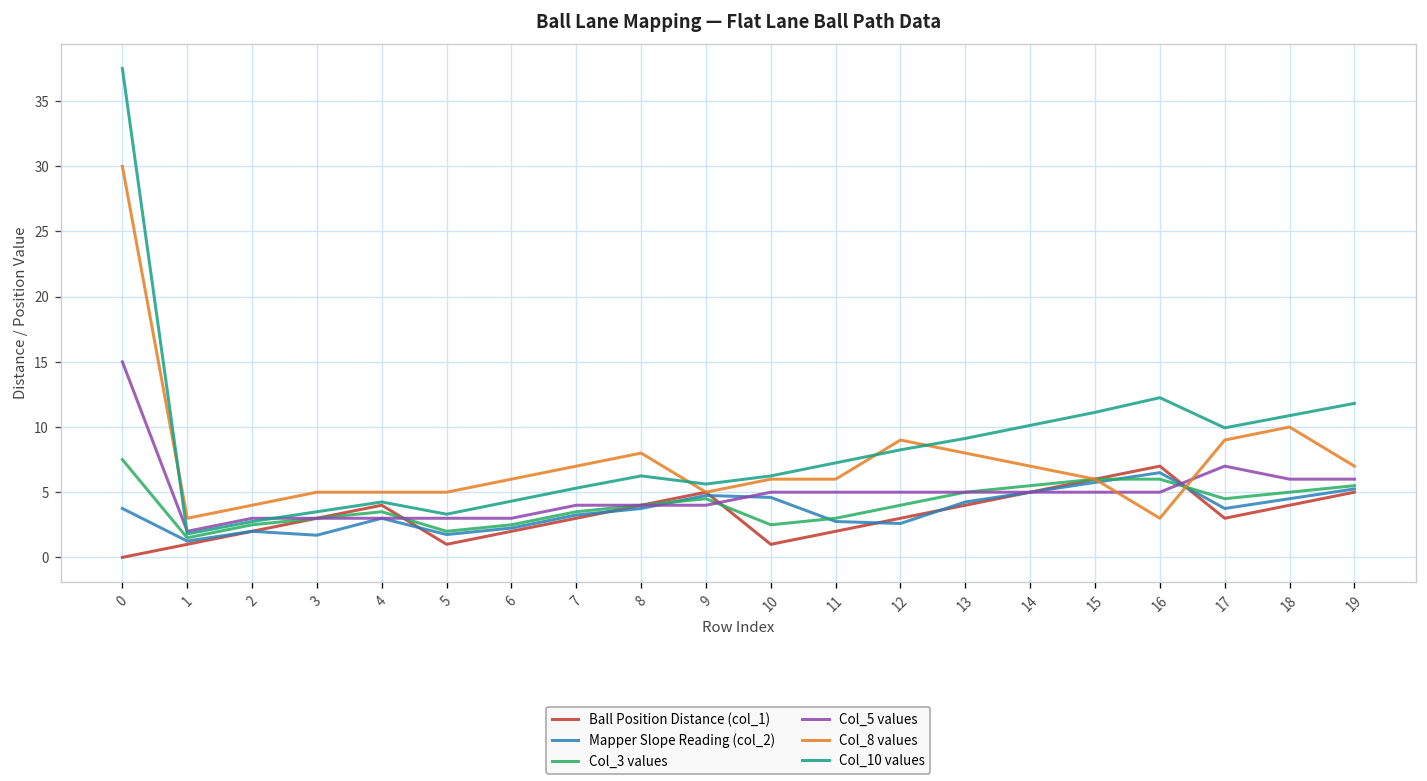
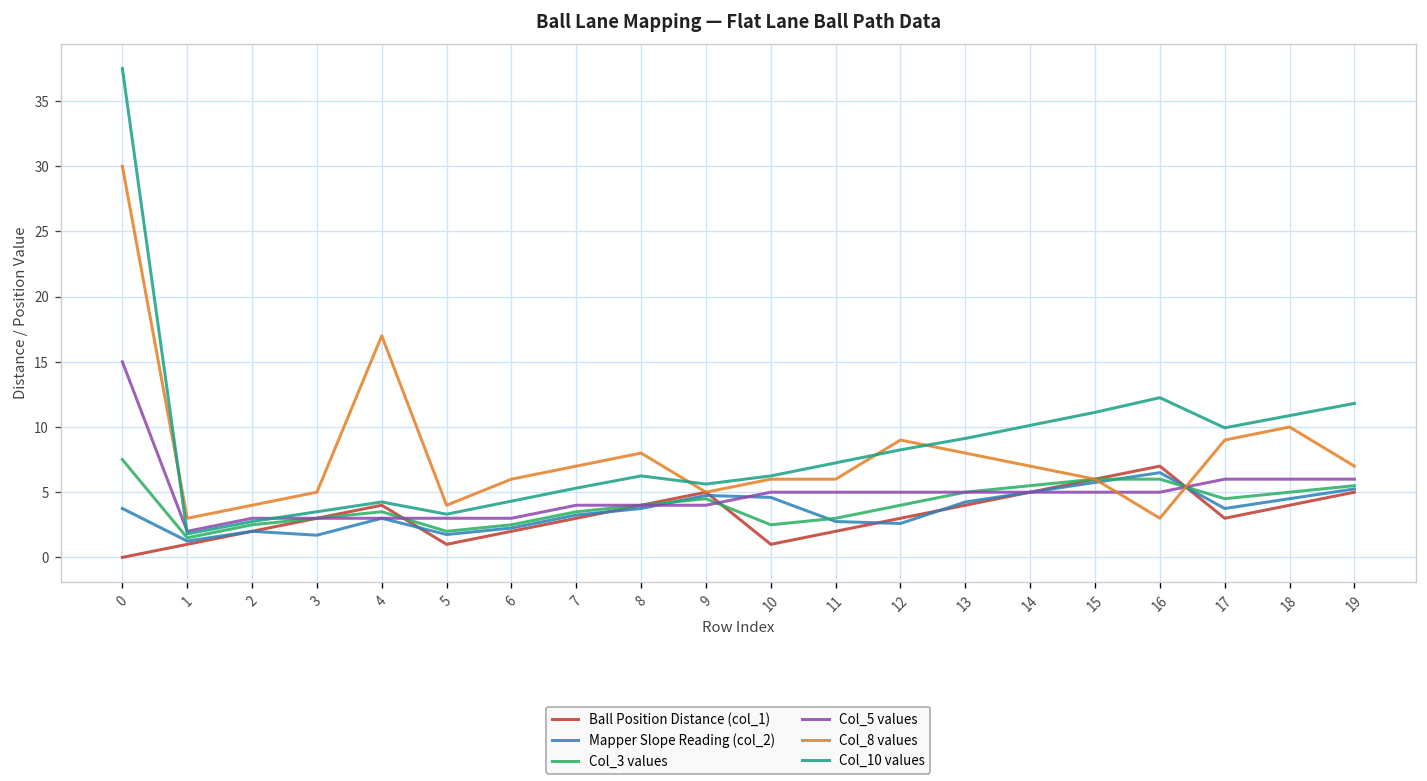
Col_8 values, 4: 5 -> 17
Col_8 values, 5: 5 -> 4
Col_5 values, 17: 7 -> 6
